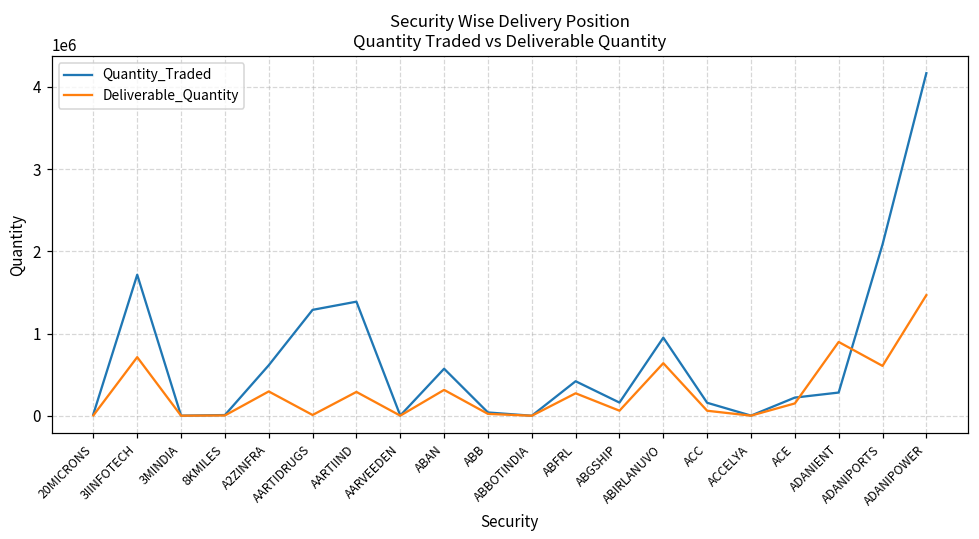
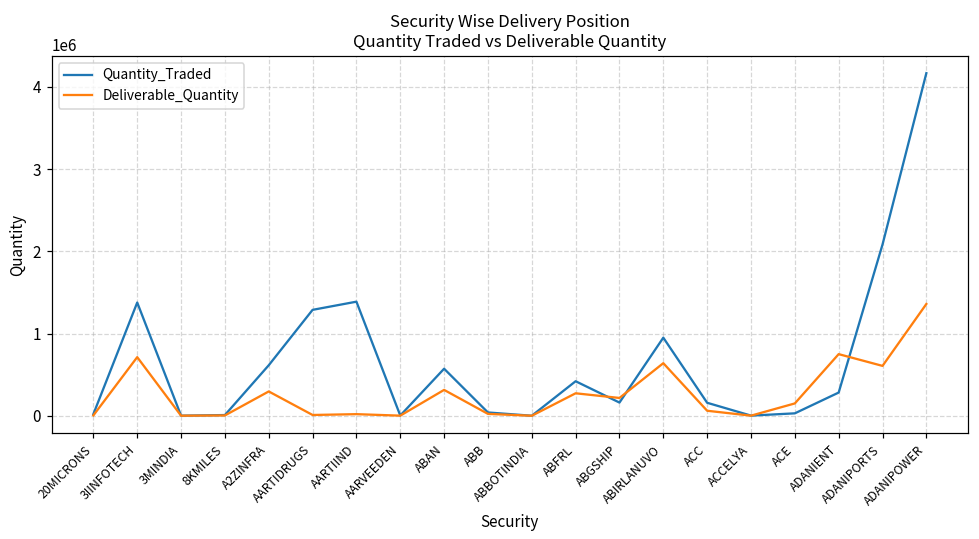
Quantity_Traded, 3IINFOTECH: 1700000 -> 1400000
Deliverable_Quantity, AARTIIND: 300000 -> 0
Deliverable_Quantity, ABGSHIP: 100000 -> 200000
Quantity_Traded, ACE: 200000 -> 0
Deliverable_Quantity, ADANIENT: 900000 -> 800000
Deliverable_Quantity, ADANIPOWER: 1500000 -> 1400000
